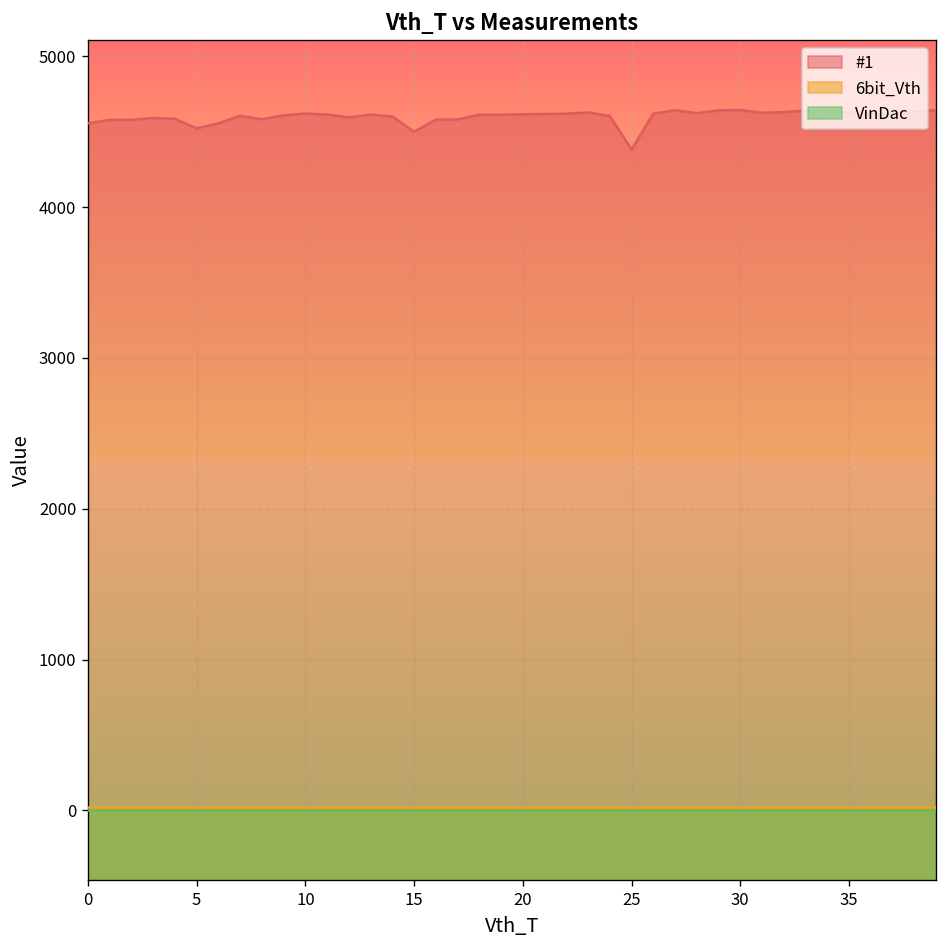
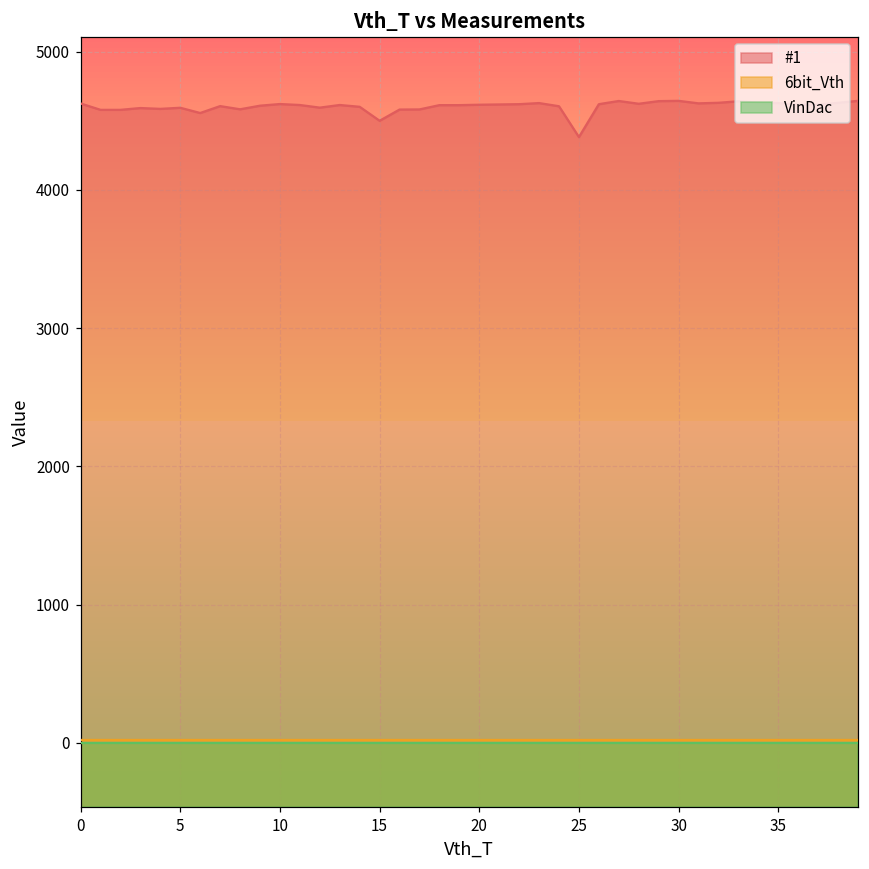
#1, 0: 4560 -> 4630
#1, 5: 4520 -> 4590
